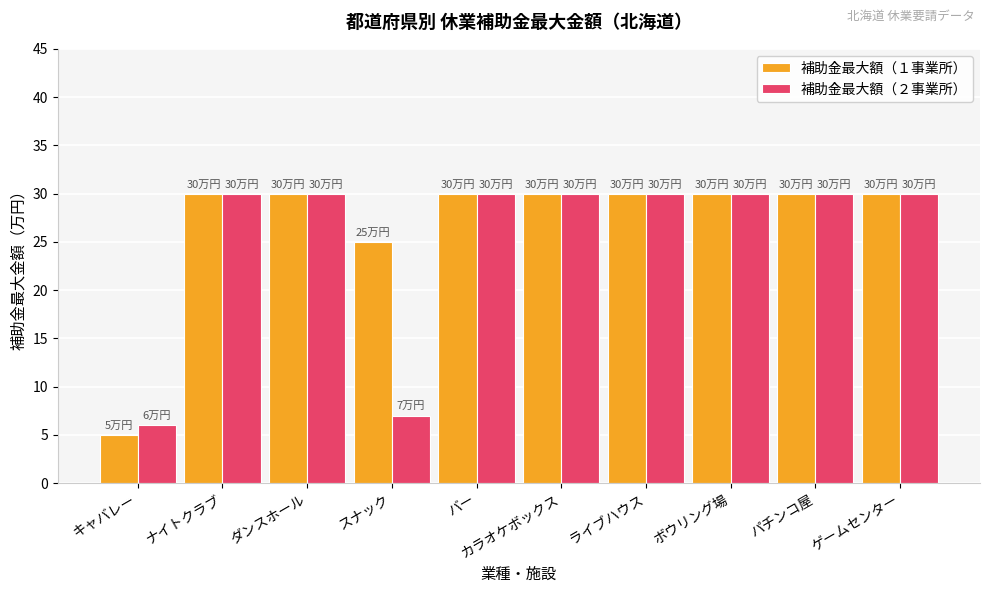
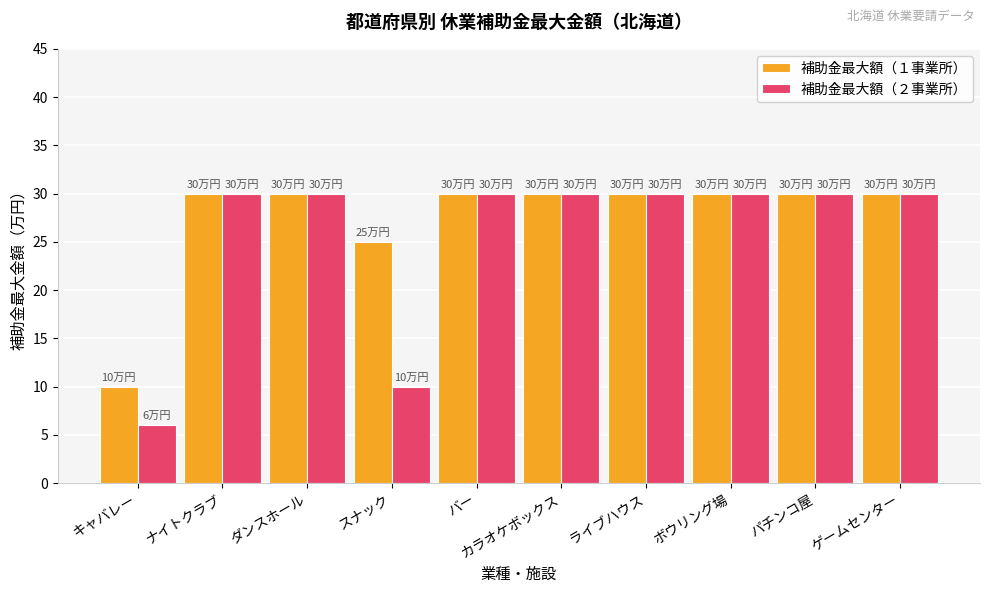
補助金最大額（１事業所）, キャバレー: 5 -> 10
補助金最大額（２事業所）, スナック: 7 -> 10
